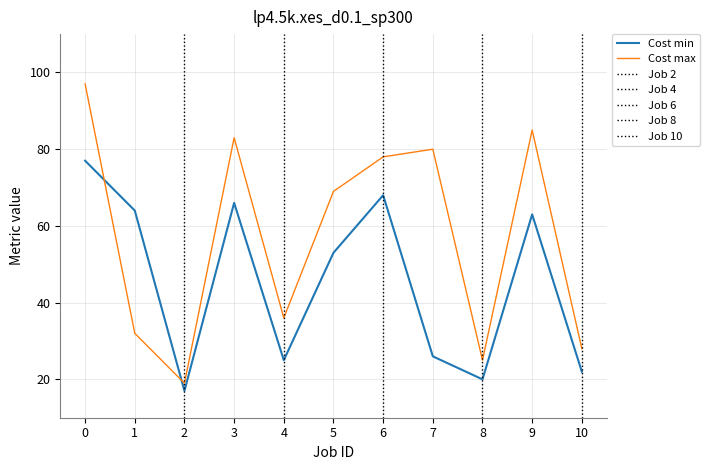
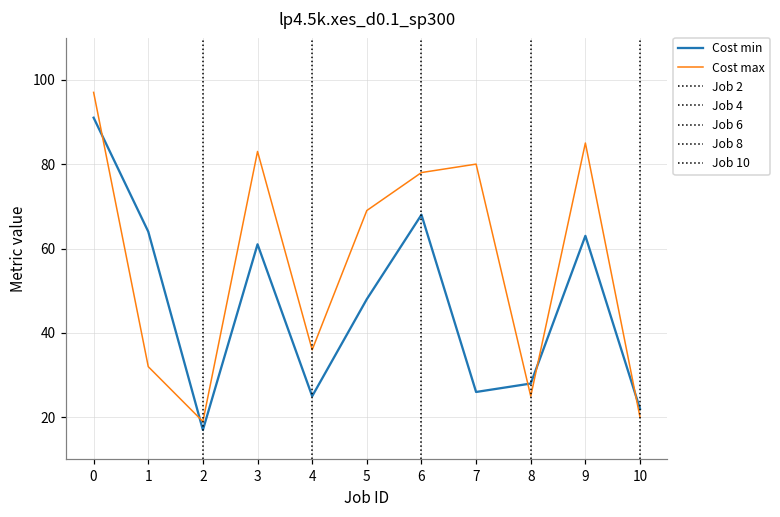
Cost min, 0: 77 -> 91
Cost min, 3: 66 -> 61
Cost min, 5: 53 -> 48
Cost min, 8: 20 -> 28
Cost max, 10: 28 -> 20
